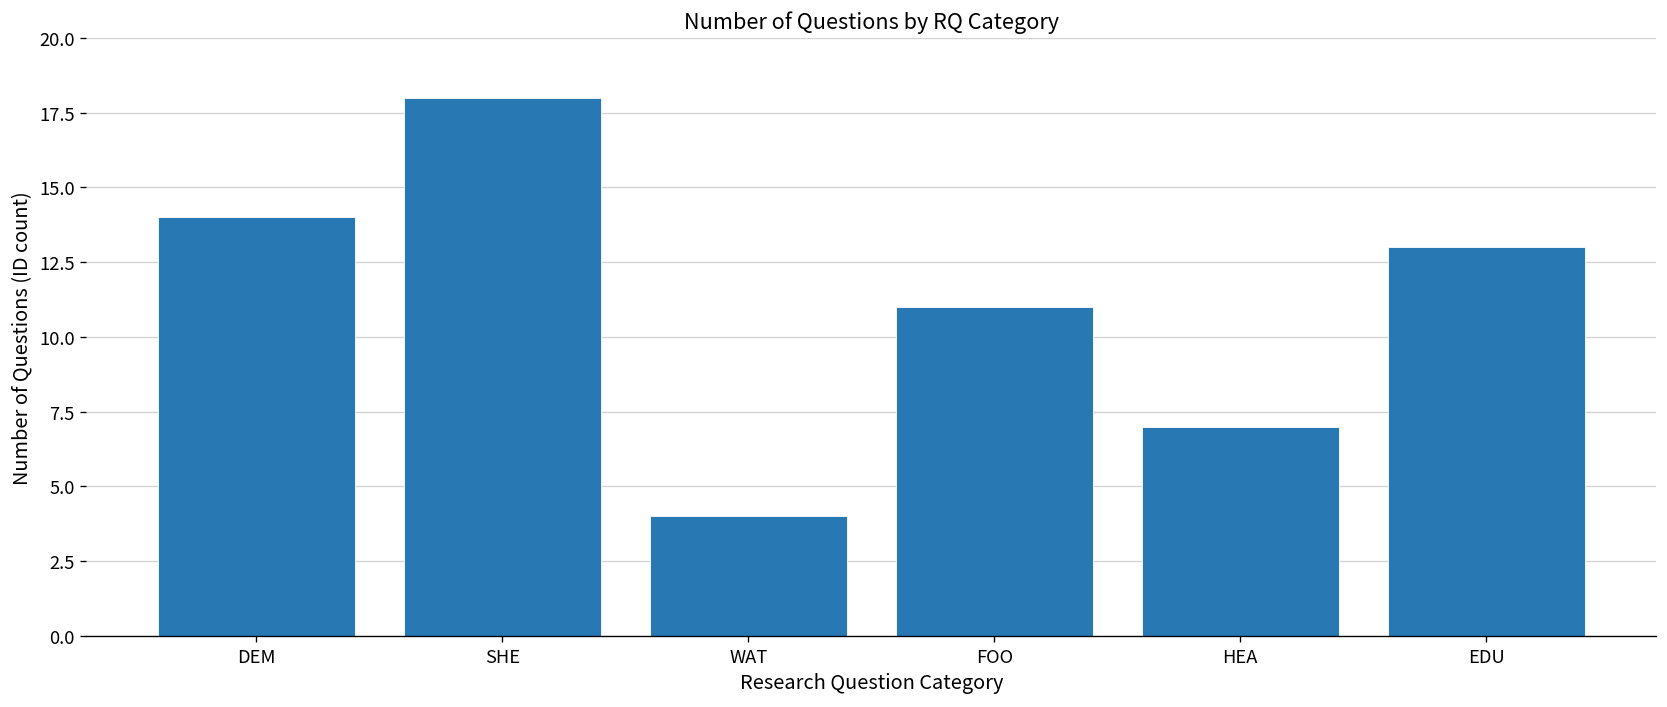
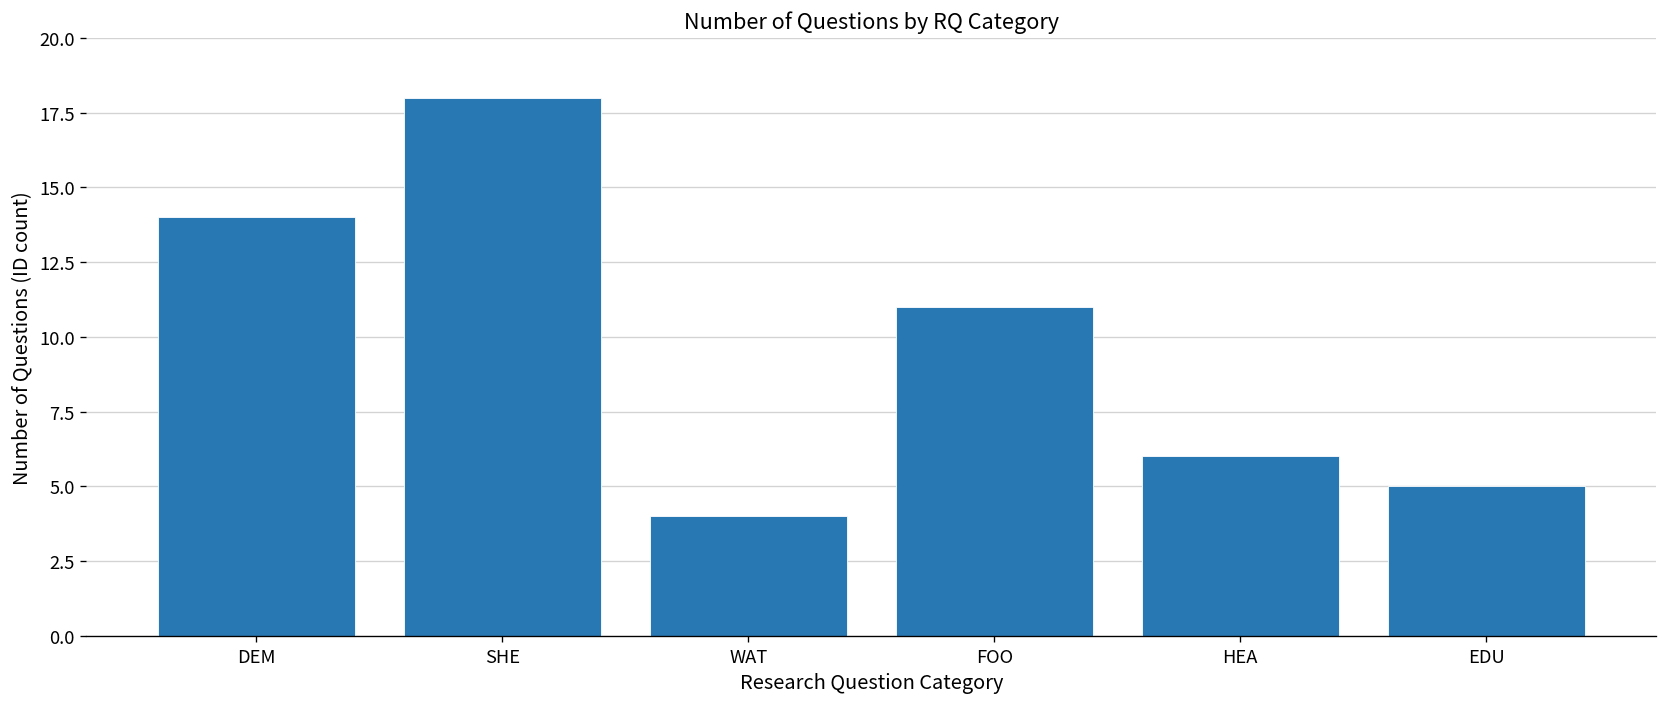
HEA: 7 -> 6
EDU: 13 -> 5
